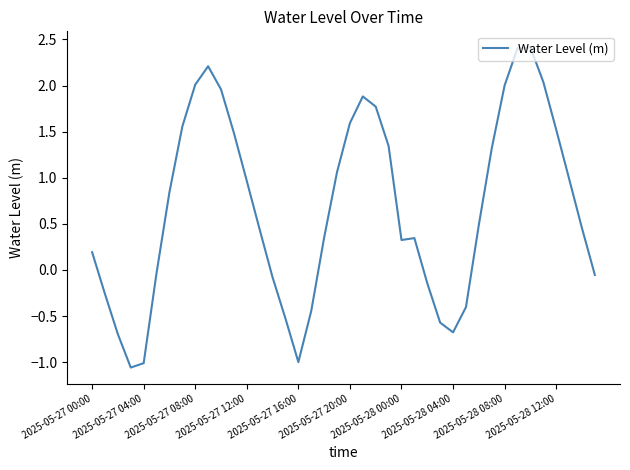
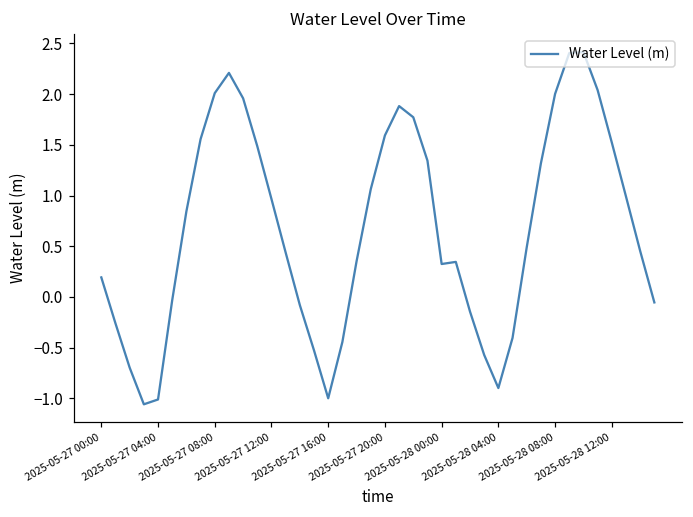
2025-05-28 04:00: -0.7 -> -0.9
